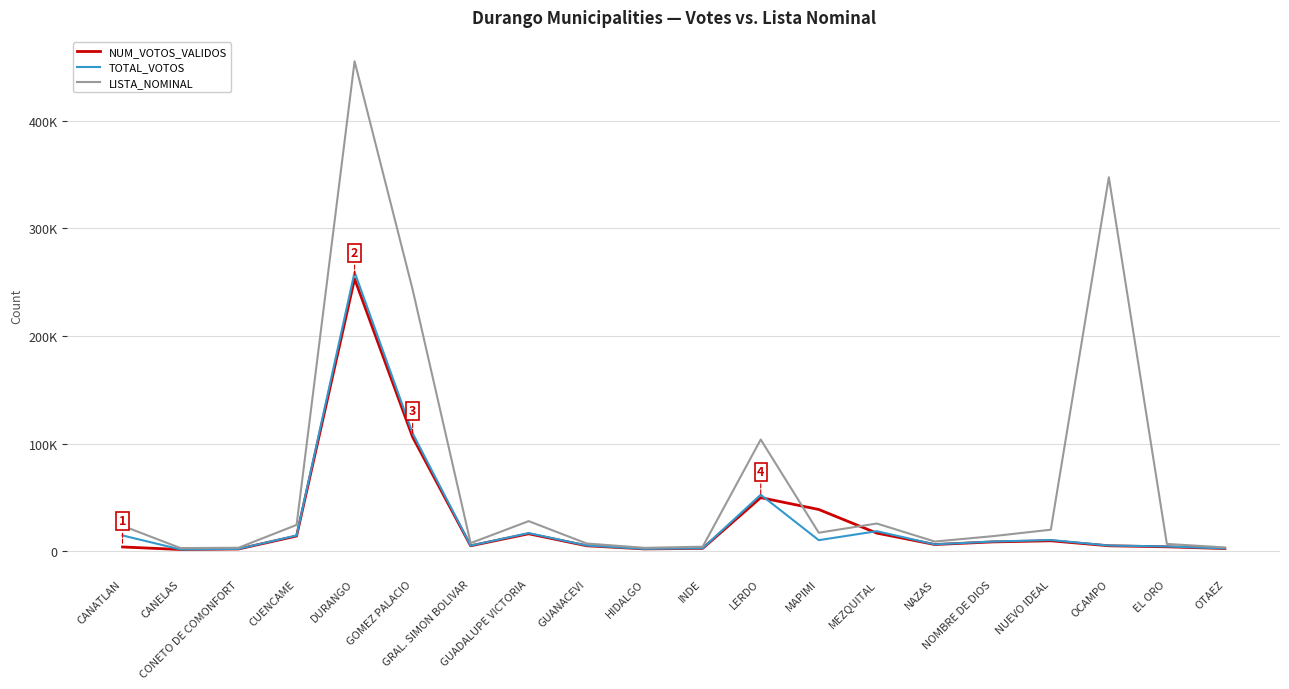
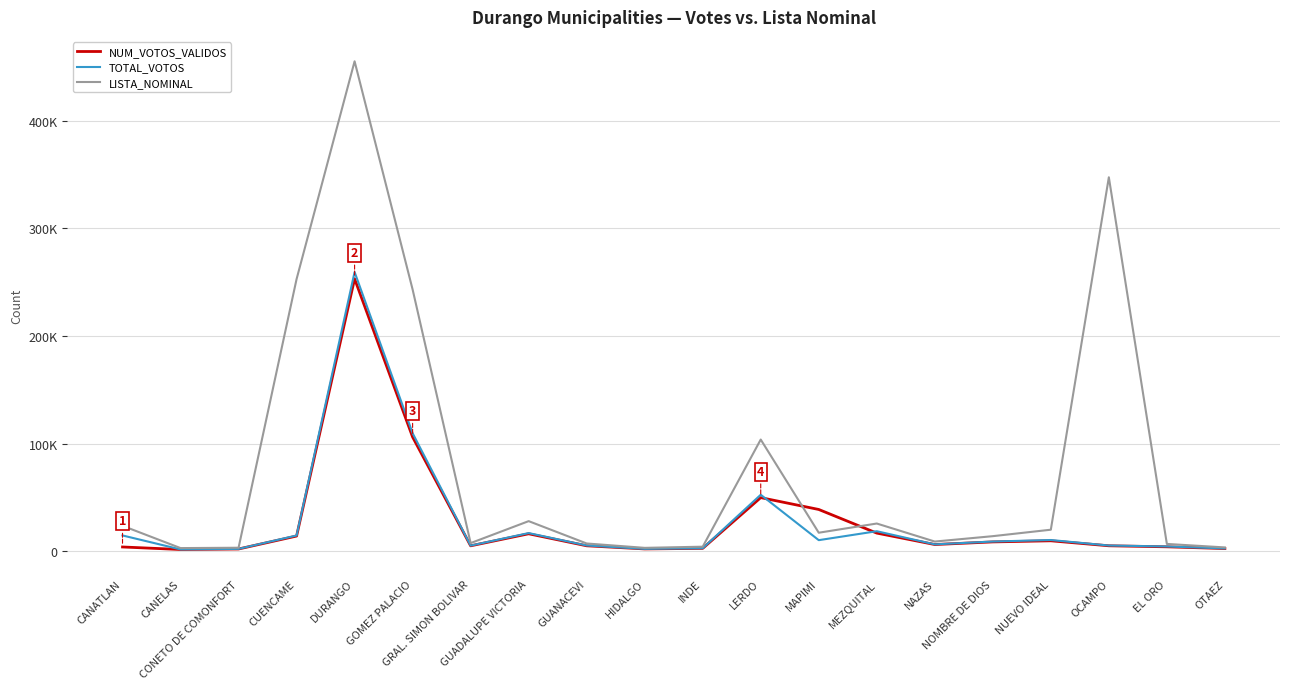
LISTA_NOMINAL, CUENCAME: 25000 -> 253000
